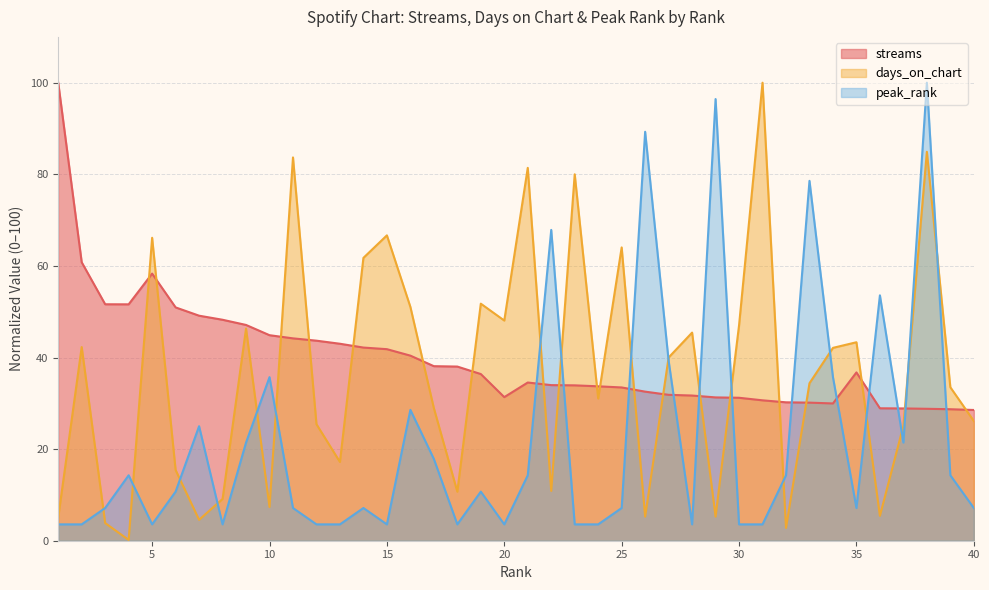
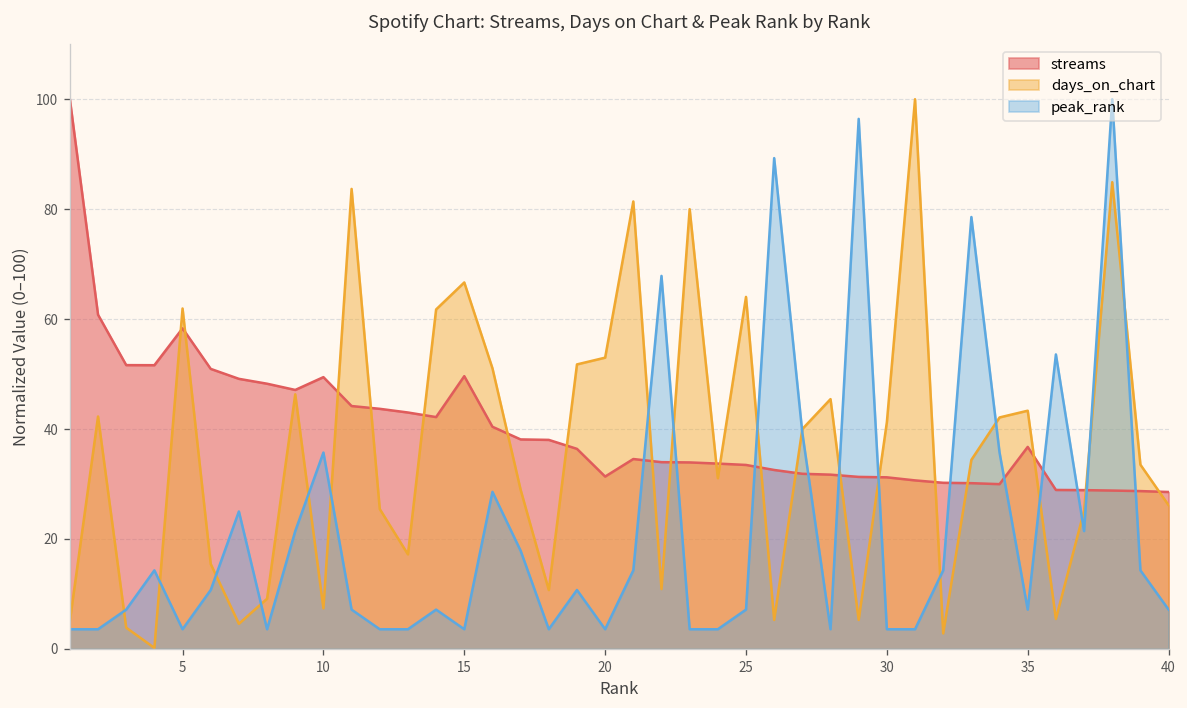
days_on_chart, 5: 66 -> 62
streams, 10: 45 -> 49
streams, 15: 42 -> 50
days_on_chart, 20: 48 -> 53
days_on_chart, 30: 47 -> 41
